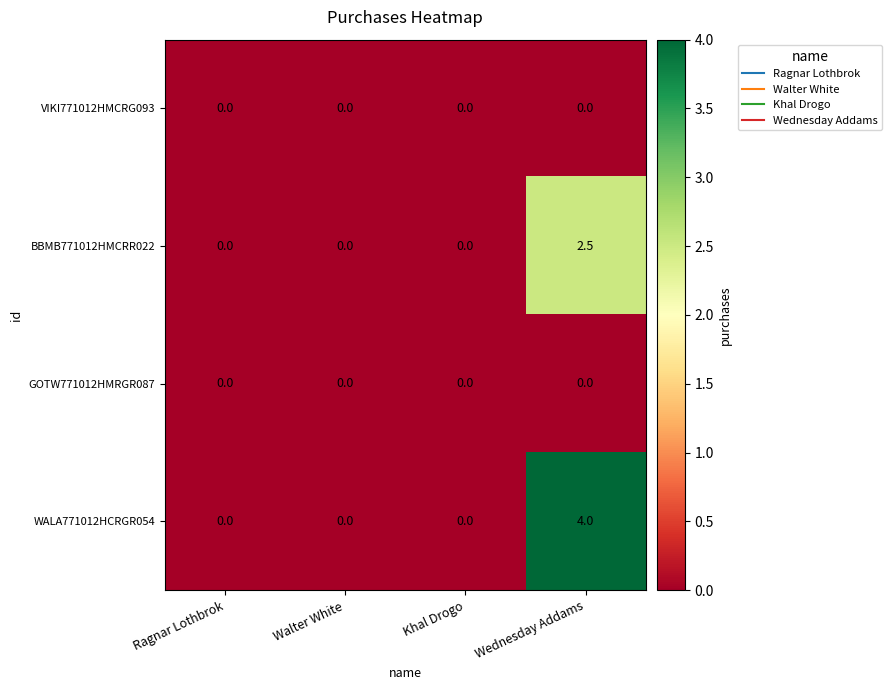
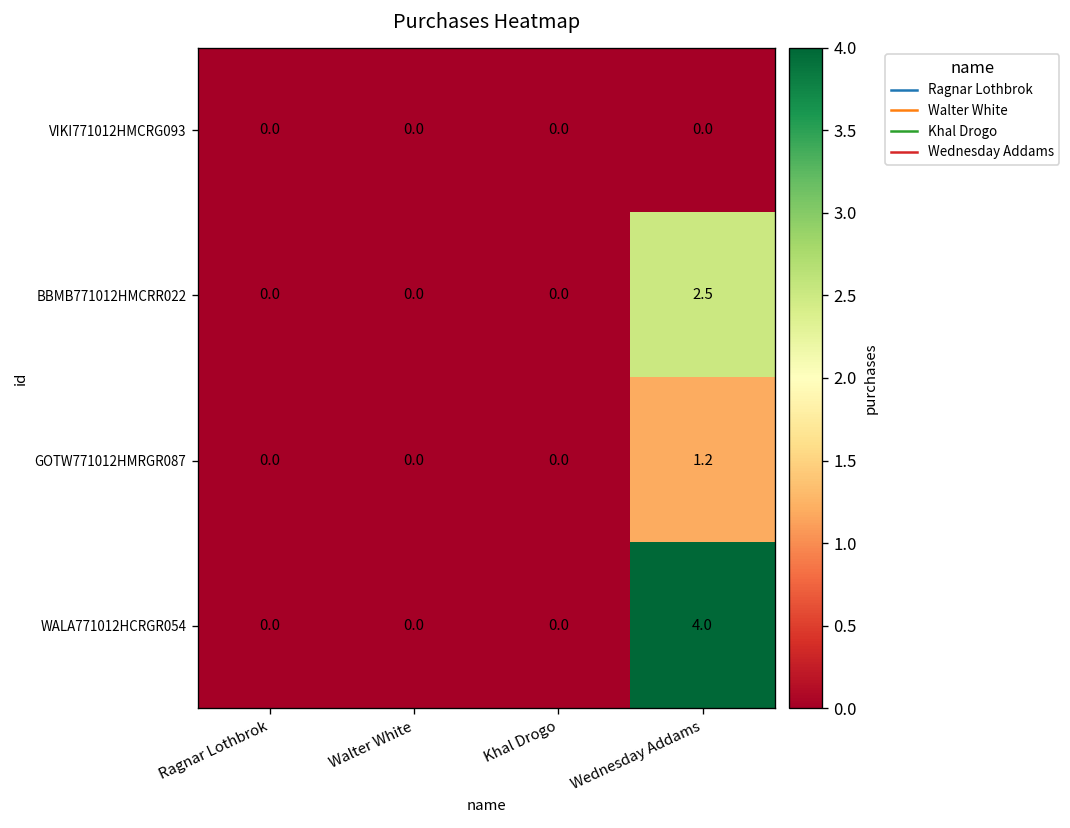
GOTW771012HMRGR087, Wednesday Addams: 0.0 -> 1.2
